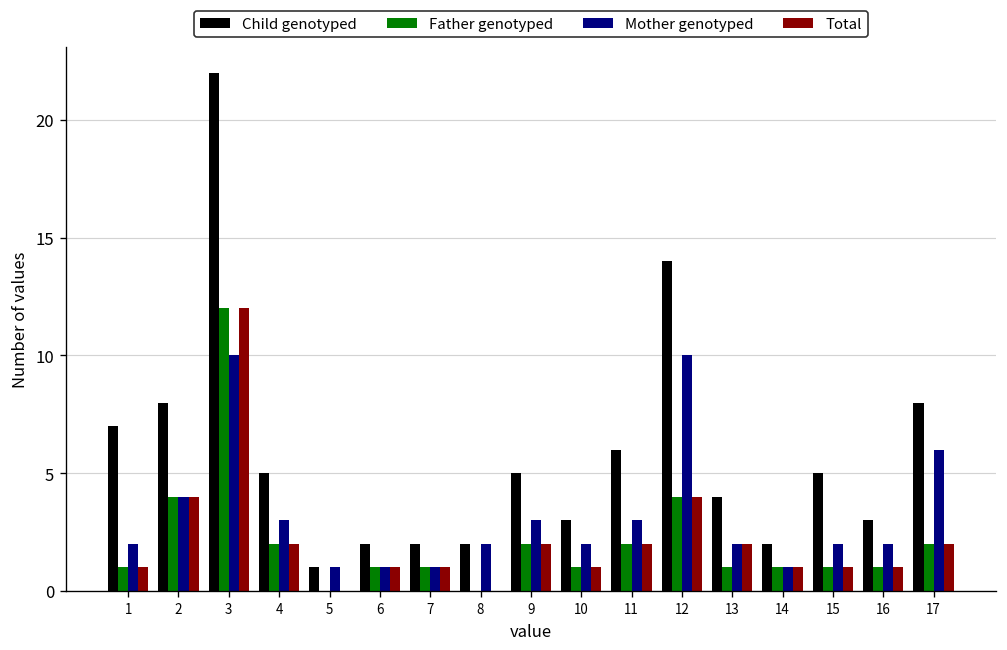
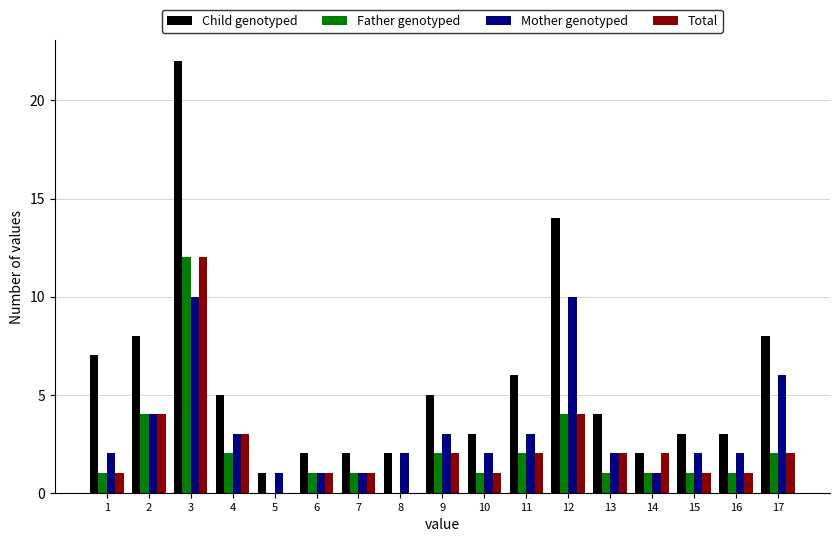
Total, 4: 2 -> 3
Total, 14: 1 -> 2
Child genotyped, 15: 5 -> 3
